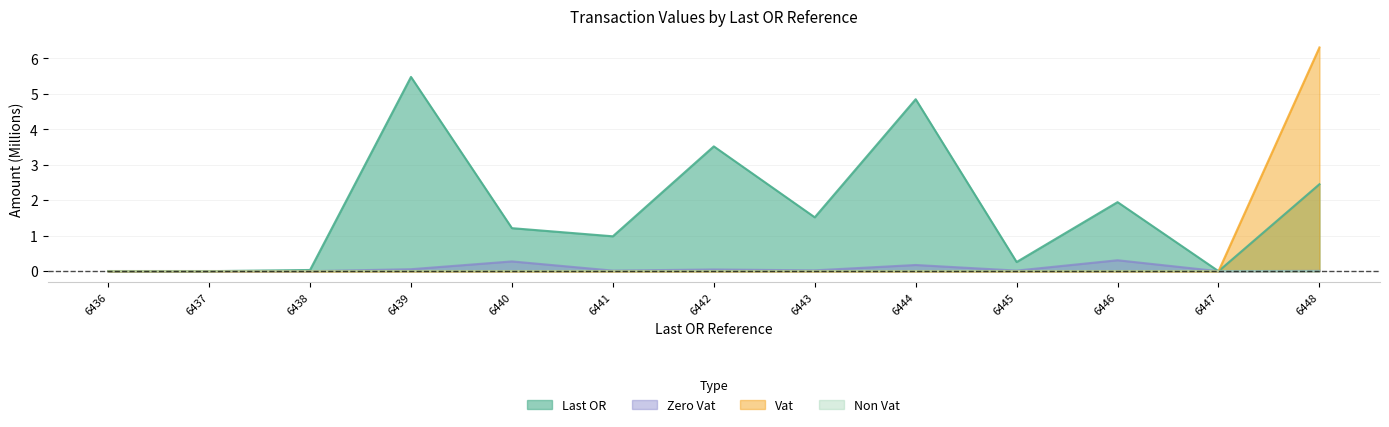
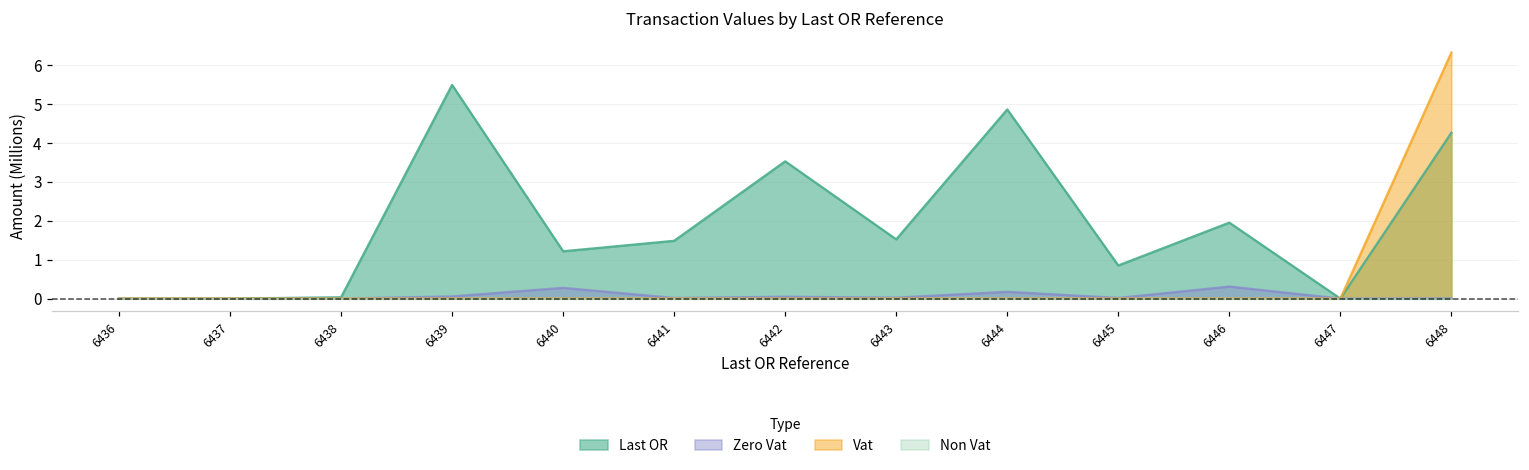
Last OR, 6441: 1.0 -> 1.5
Last OR, 6445: 0.3 -> 0.8
Last OR, 6448: 2.5 -> 4.3
